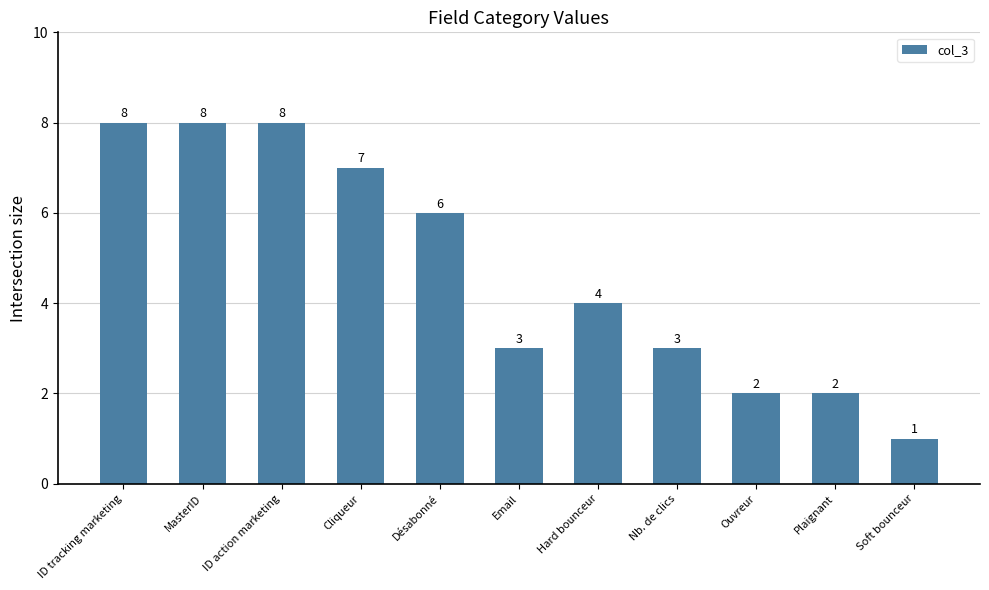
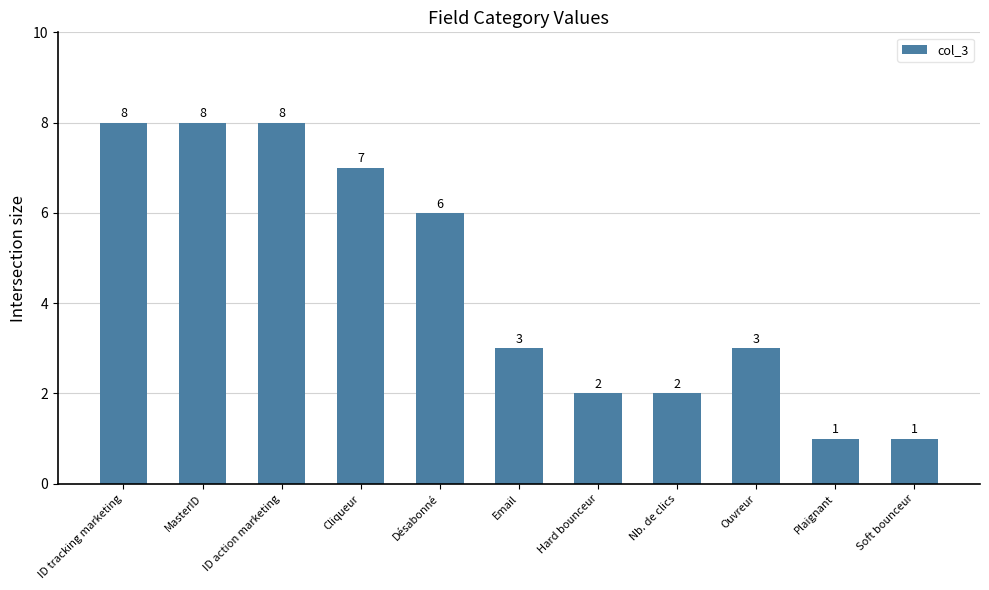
Hard bounceur: 4 -> 2
Nb. de clics: 3 -> 2
Ouvreur: 2 -> 3
Plaignant: 2 -> 1
